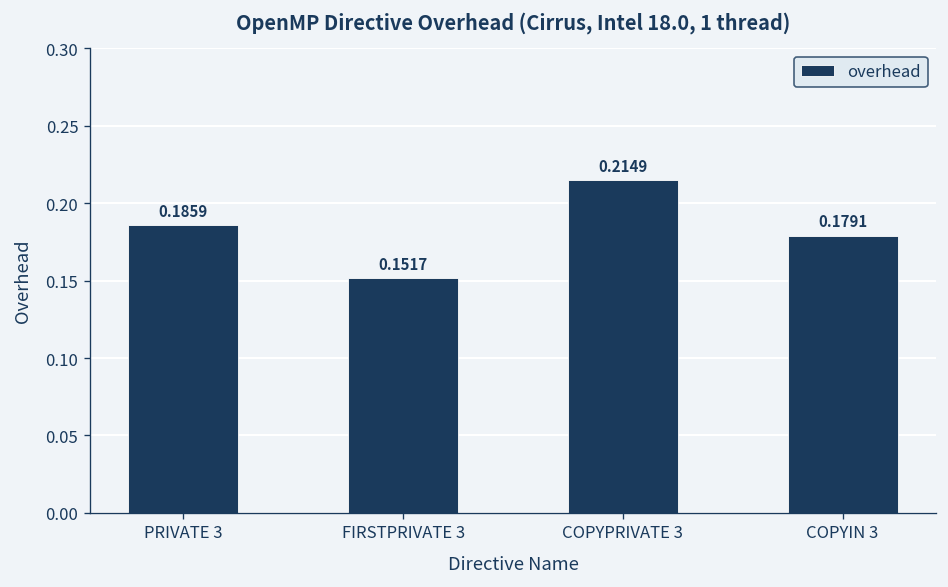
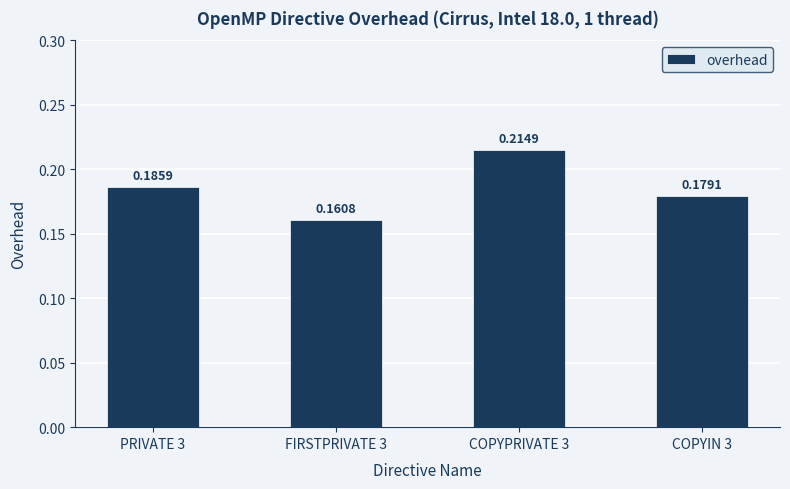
FIRSTPRIVATE 3: 0.1517 -> 0.1608
